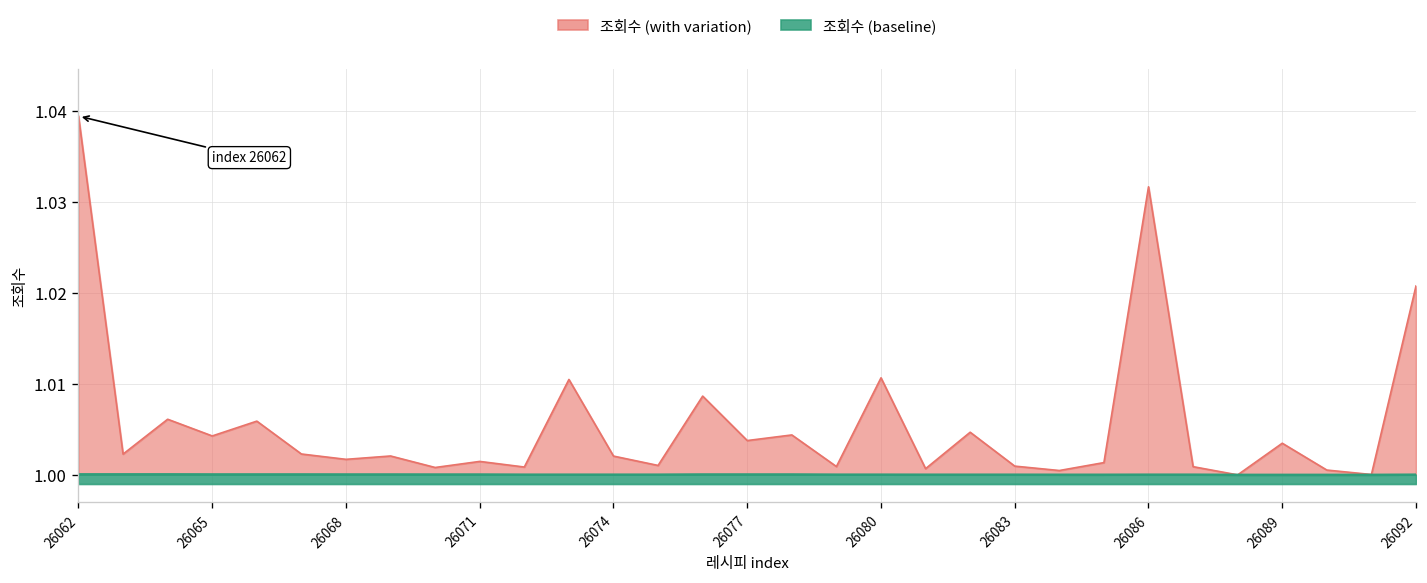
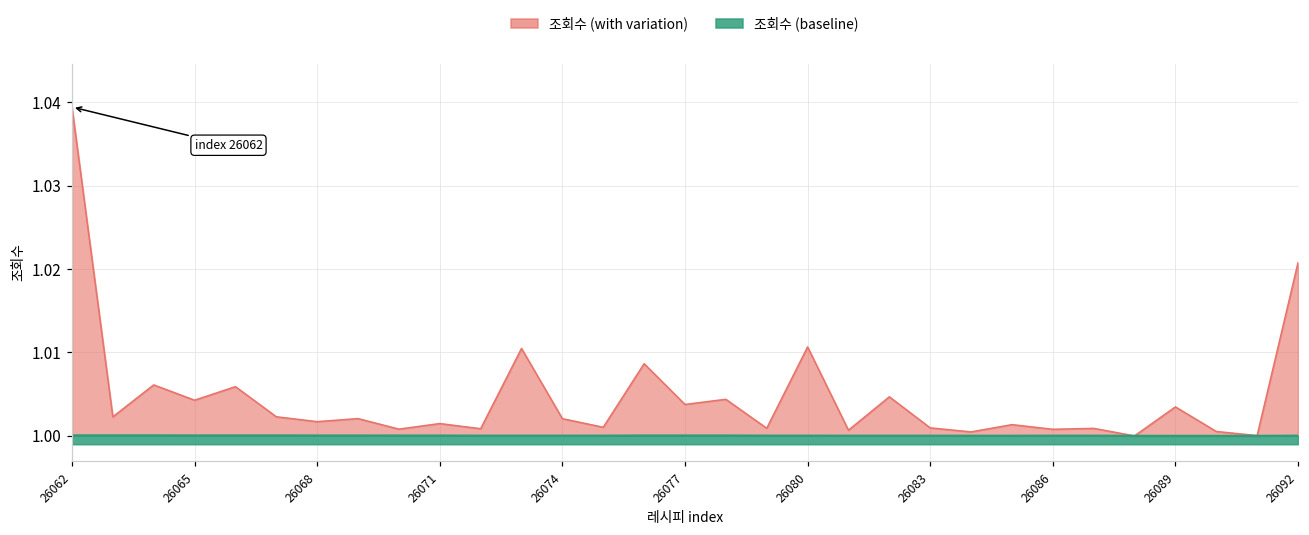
조회수 (with variation), 26086: 1.032 -> 1.001
